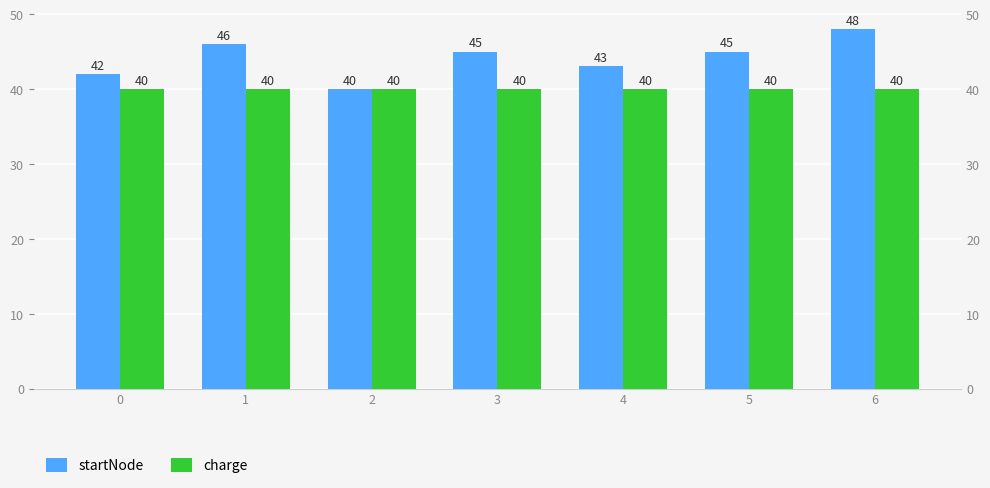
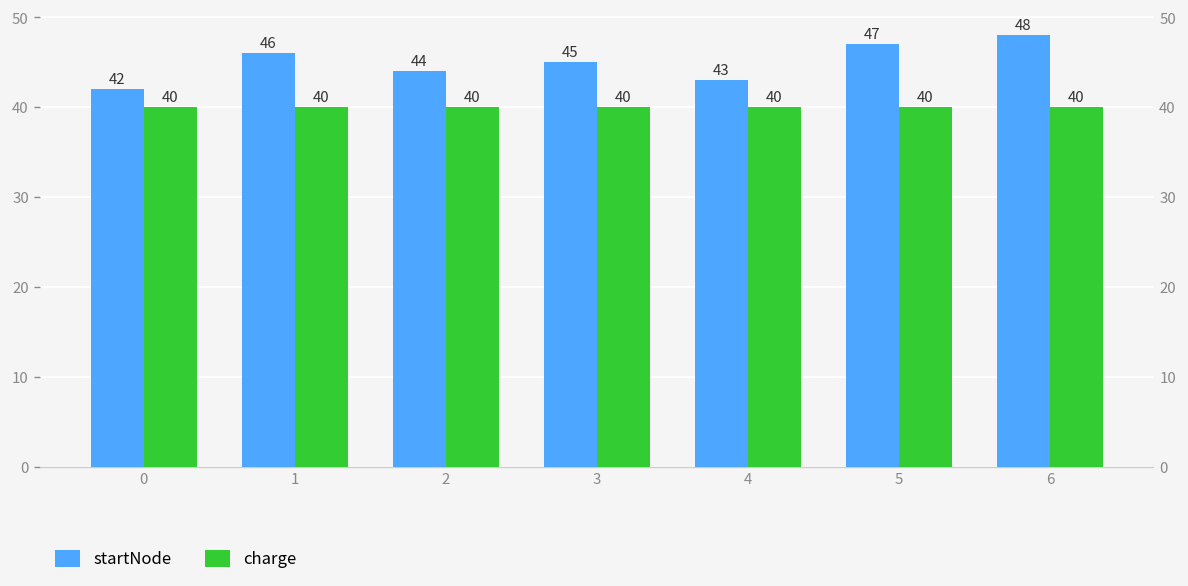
startNode, 2: 40 -> 44
startNode, 5: 45 -> 47
